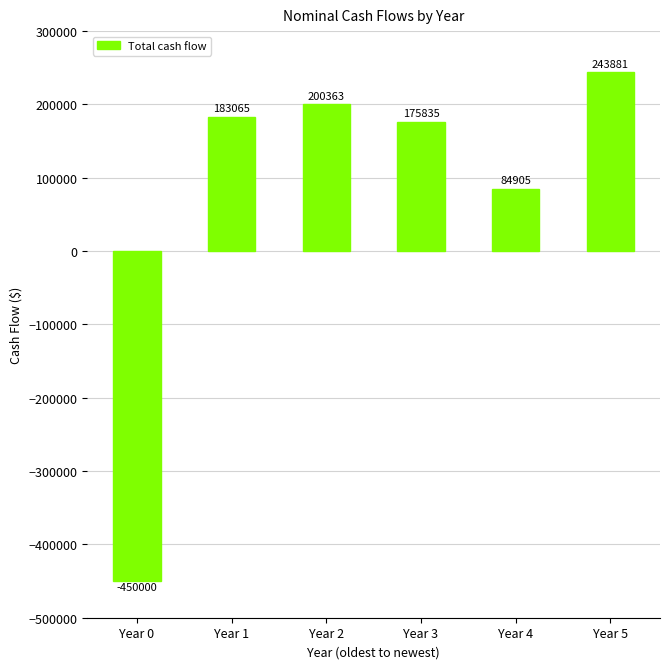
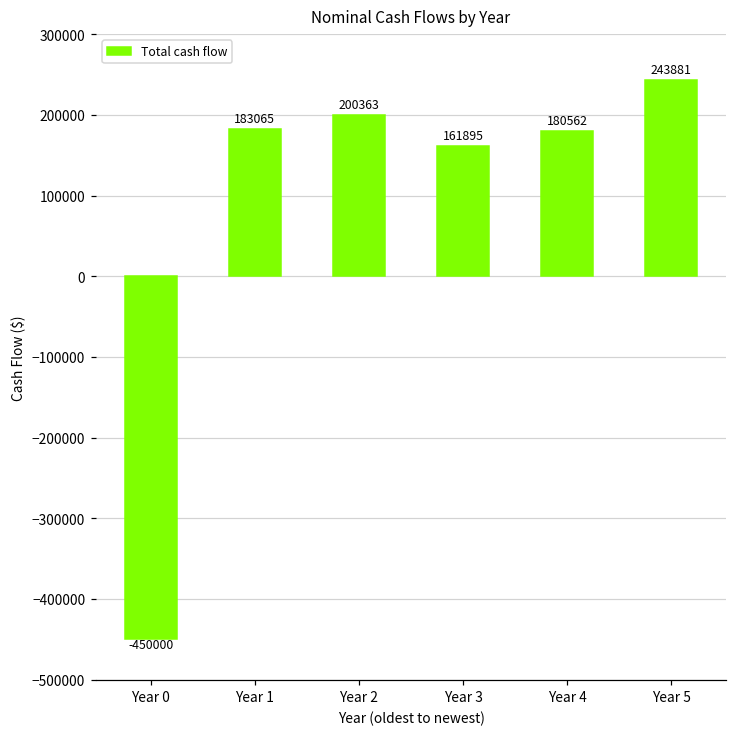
Year 3: 175835 -> 161895
Year 4: 84905 -> 180562
